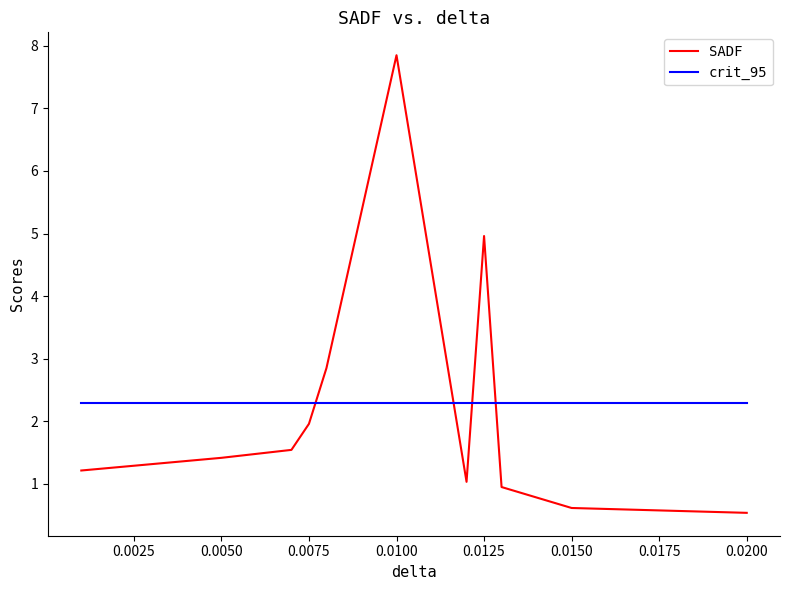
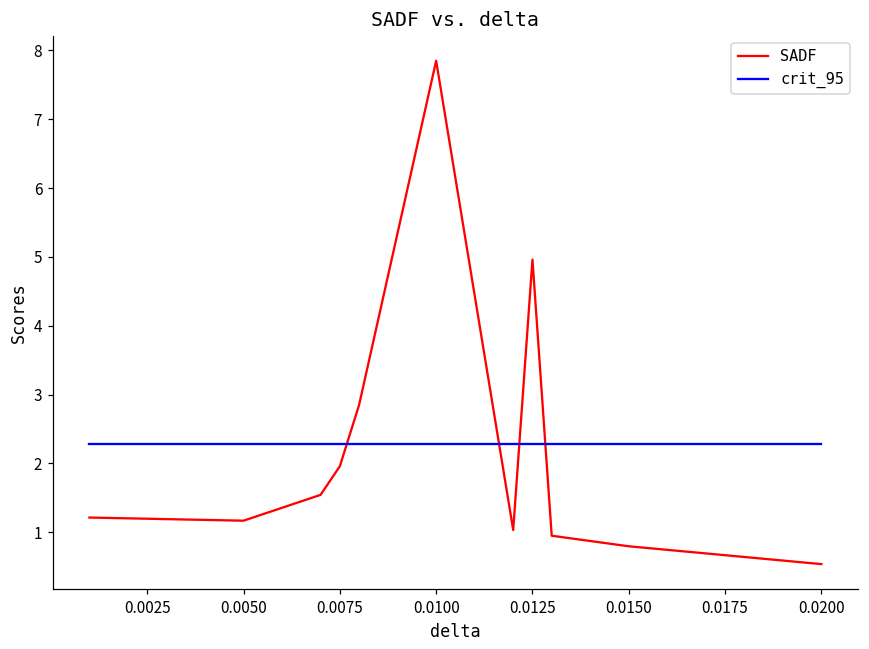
SADF, 0.0050: 1.4 -> 1.2
SADF, 0.0150: 0.6 -> 0.8
